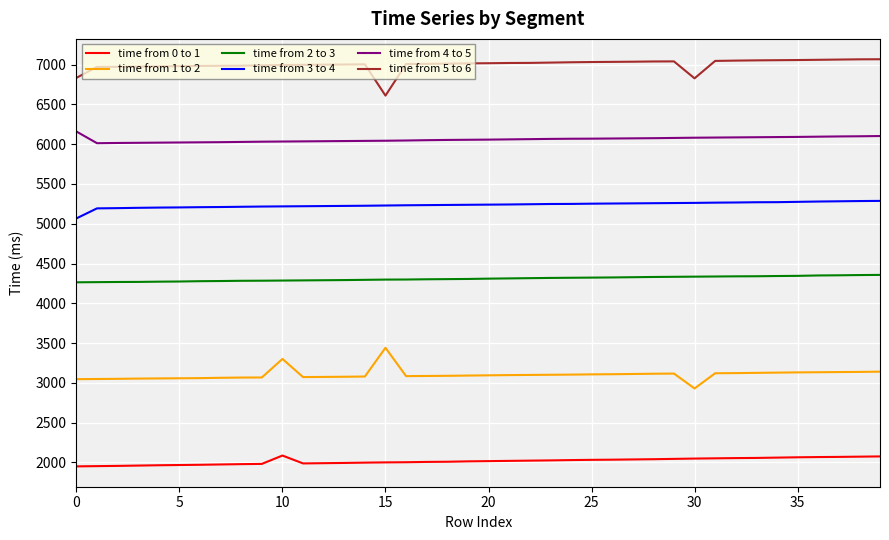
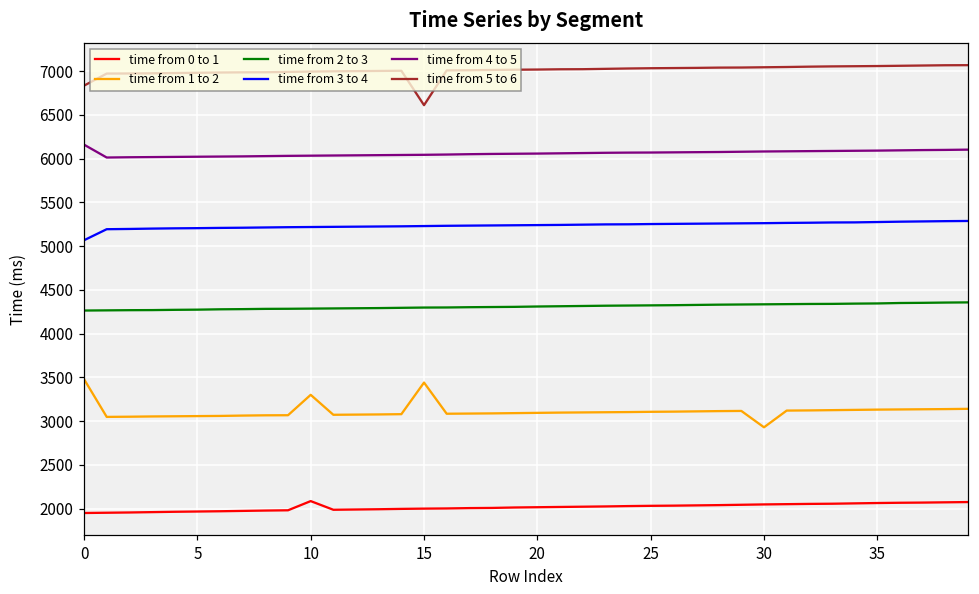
time from 1 to 2, 0: 3000 -> 3500
time from 5 to 6, 30: 6800 -> 7000
